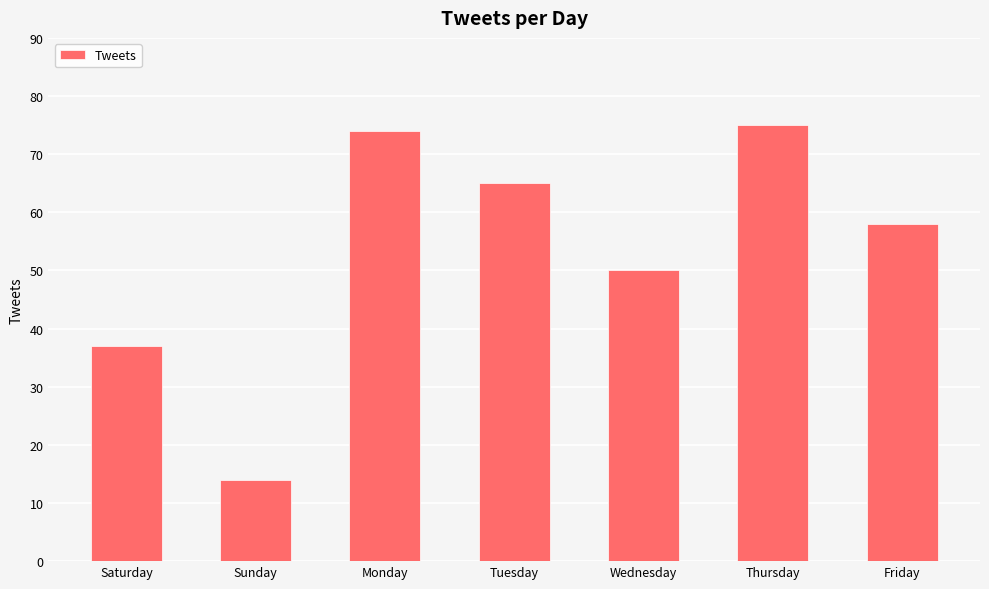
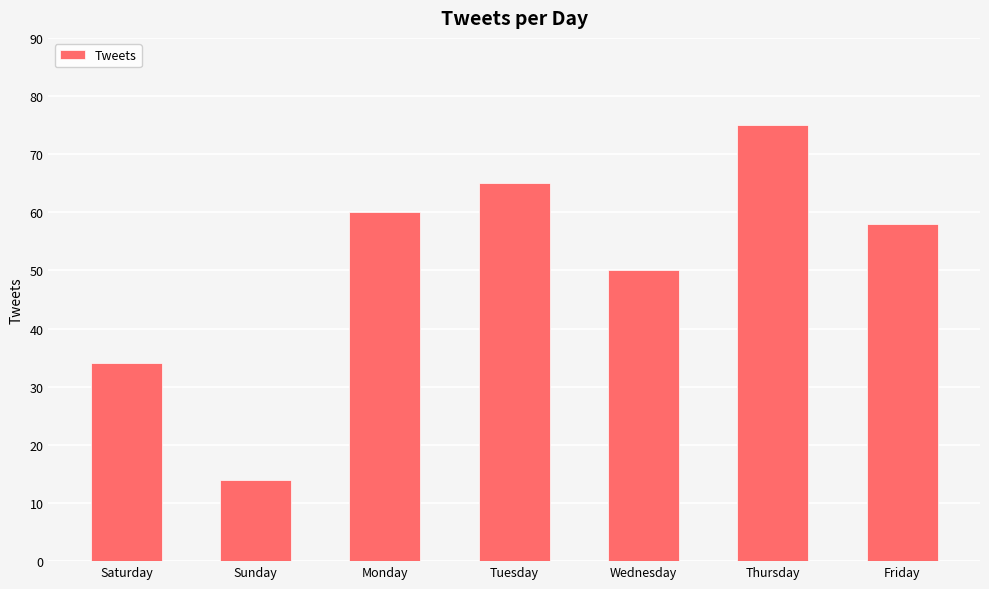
Saturday: 37 -> 34
Monday: 74 -> 60
